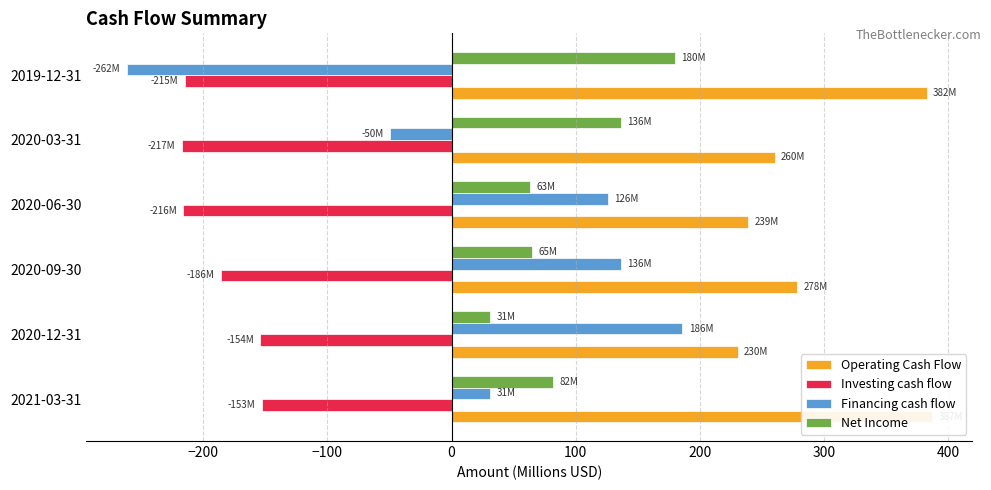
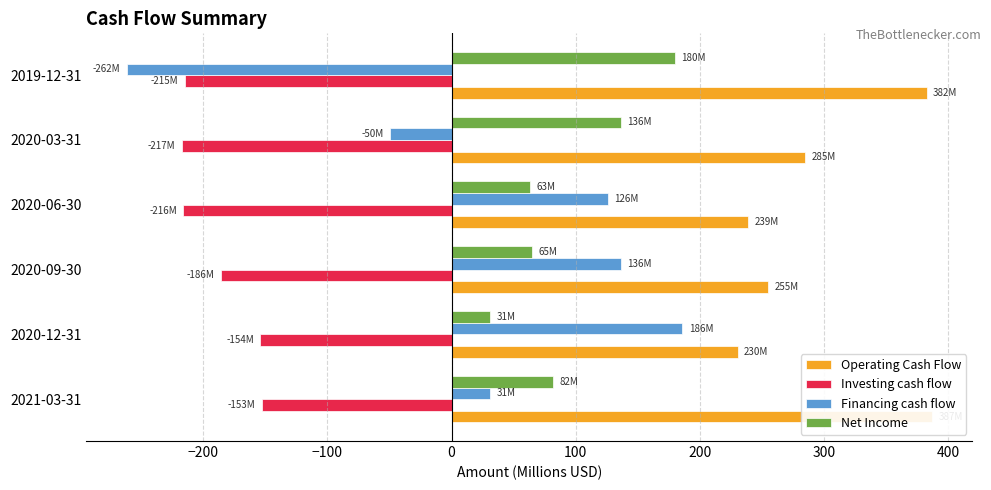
Operating Cash Flow, 2020-03-31: 260M -> 285M
Operating Cash Flow, 2020-09-30: 278M -> 255M
